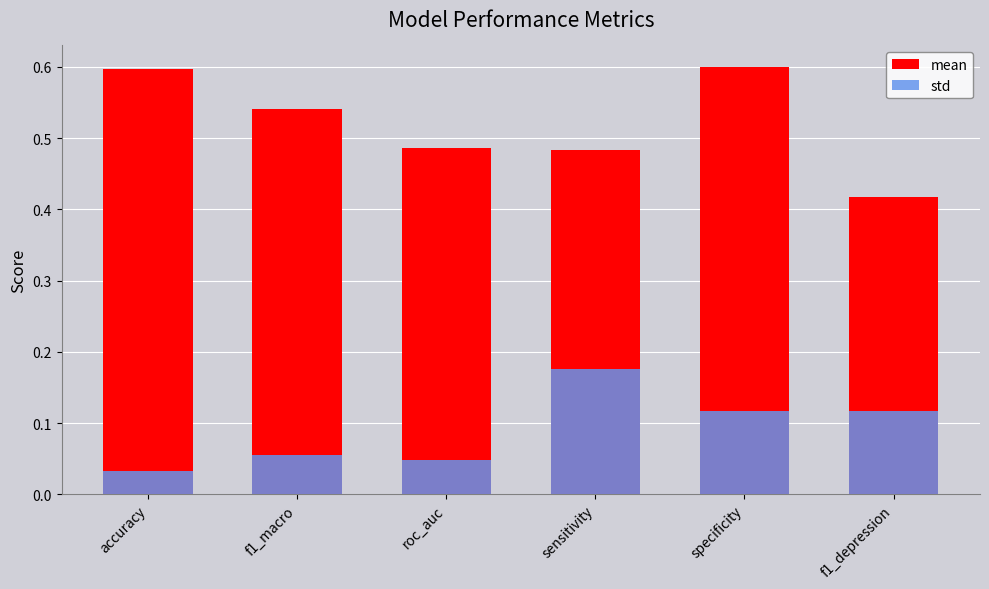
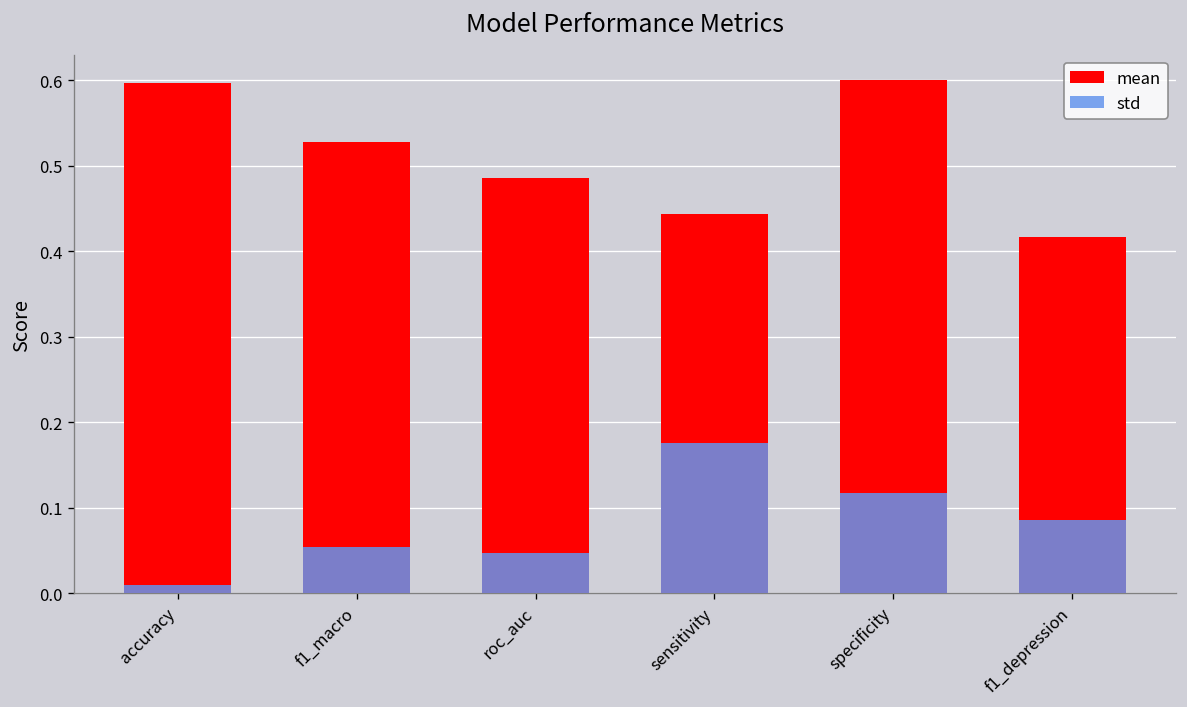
std, accuracy: 0.03 -> 0.01
mean, f1_macro: 0.54 -> 0.53
mean, sensitivity: 0.48 -> 0.44
std, f1_depression: 0.12 -> 0.09
